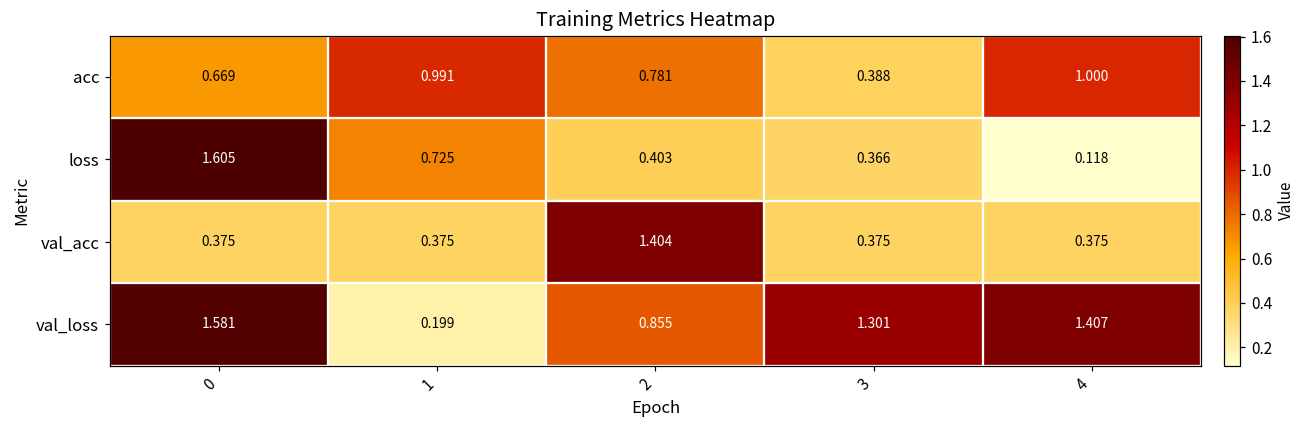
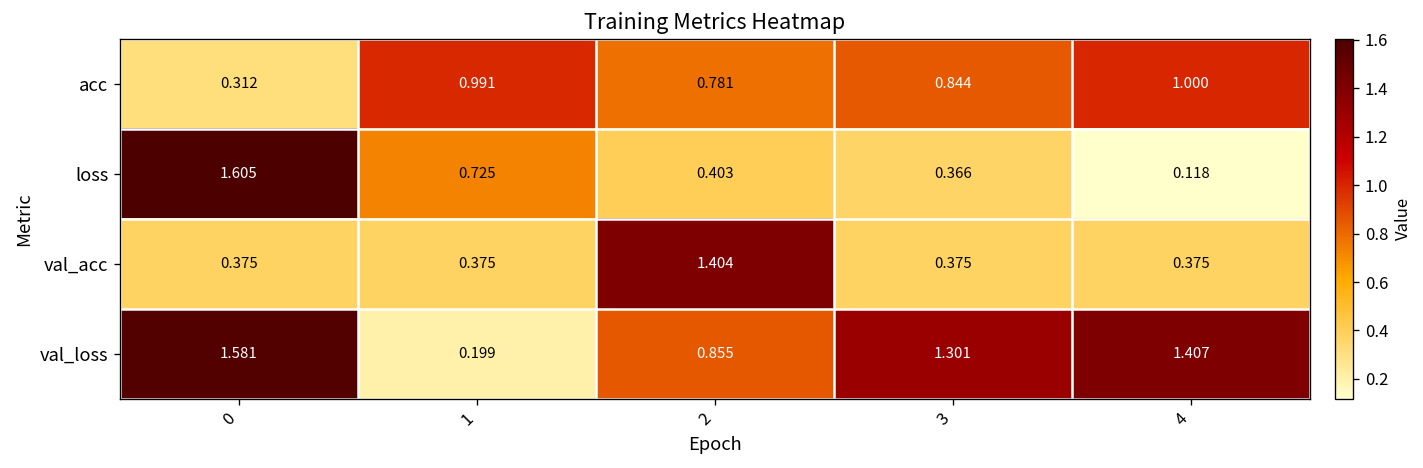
acc, 0: 0.669 -> 0.312
acc, 3: 0.388 -> 0.844
